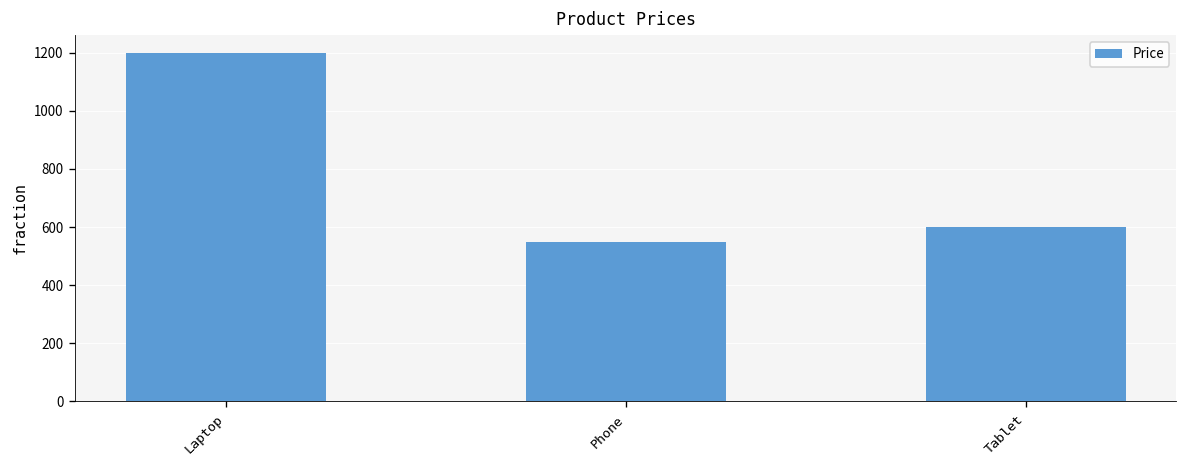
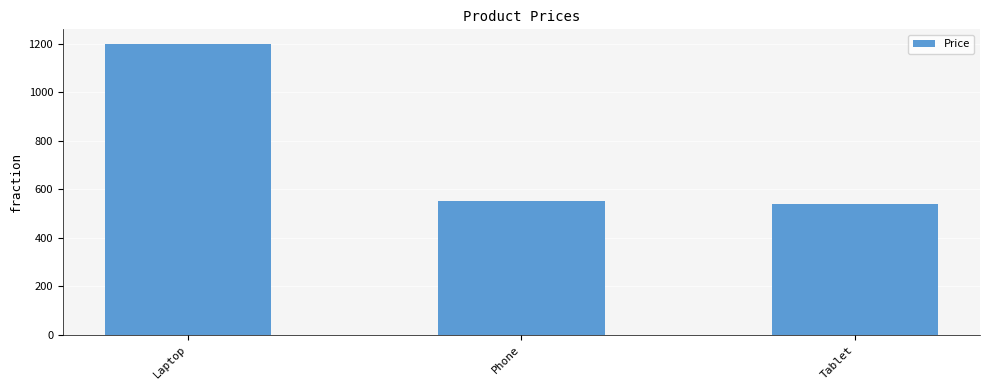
Tablet: 600 -> 540
